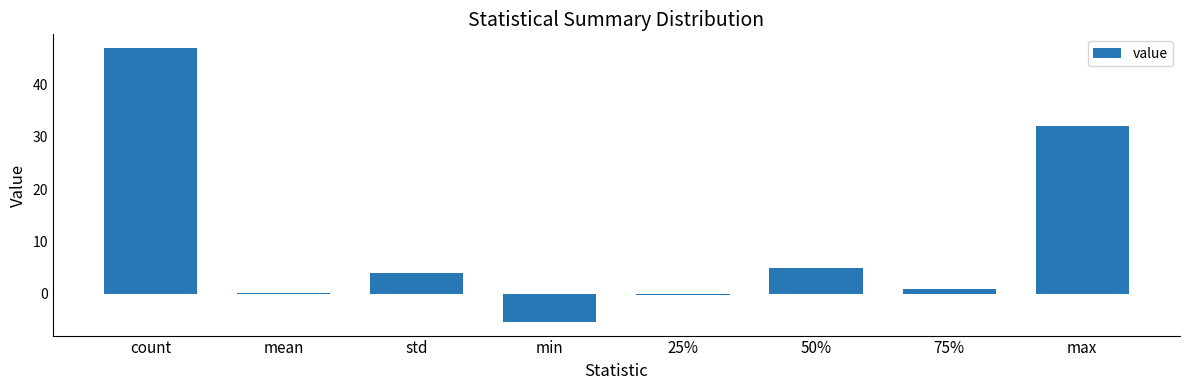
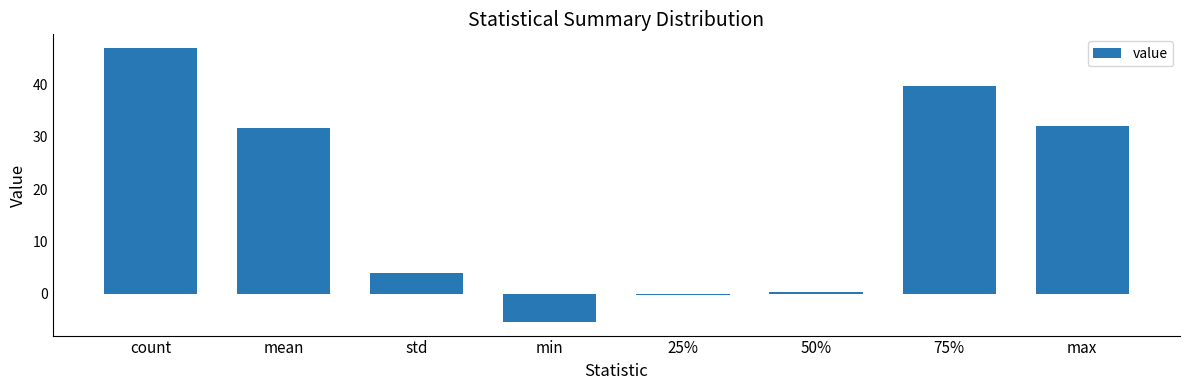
mean: 0 -> 32
50%: 5 -> 0
75%: 1 -> 40
